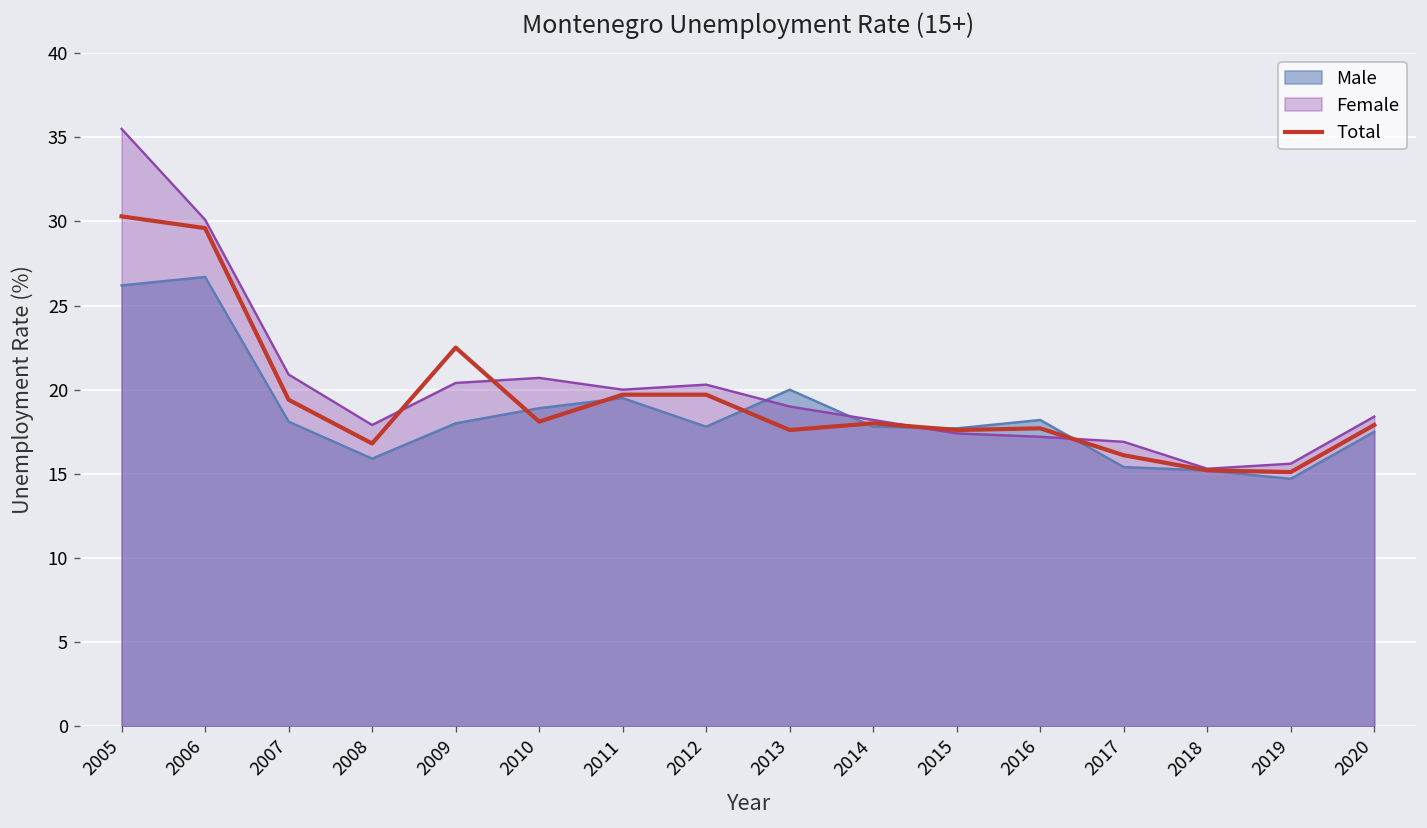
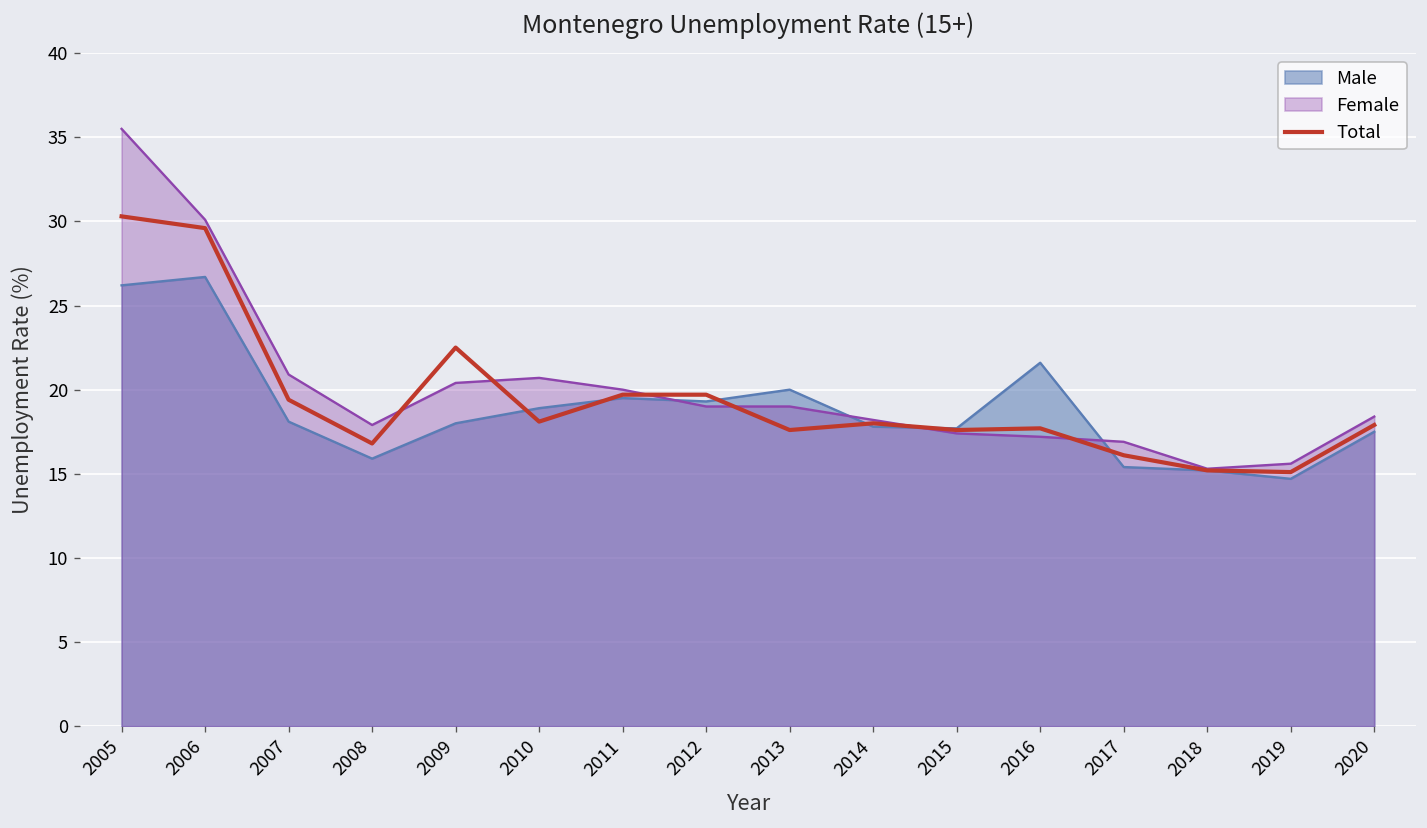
Male, 2012: 17.8 -> 19.3
Female, 2012: 20.3 -> 19.0
Male, 2016: 18.2 -> 21.6
